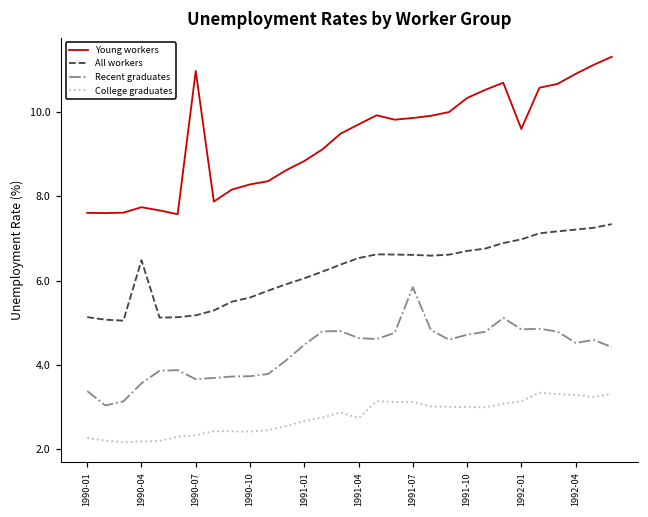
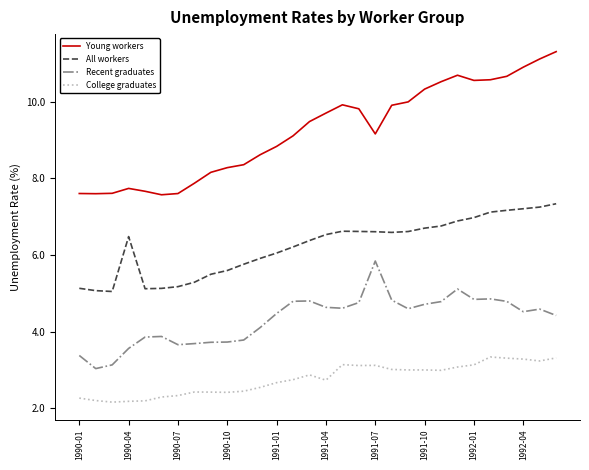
Young workers, 1990-07: 11.0 -> 7.6
Young workers, 1991-07: 9.9 -> 9.2
Young workers, 1992-01: 9.6 -> 10.6
